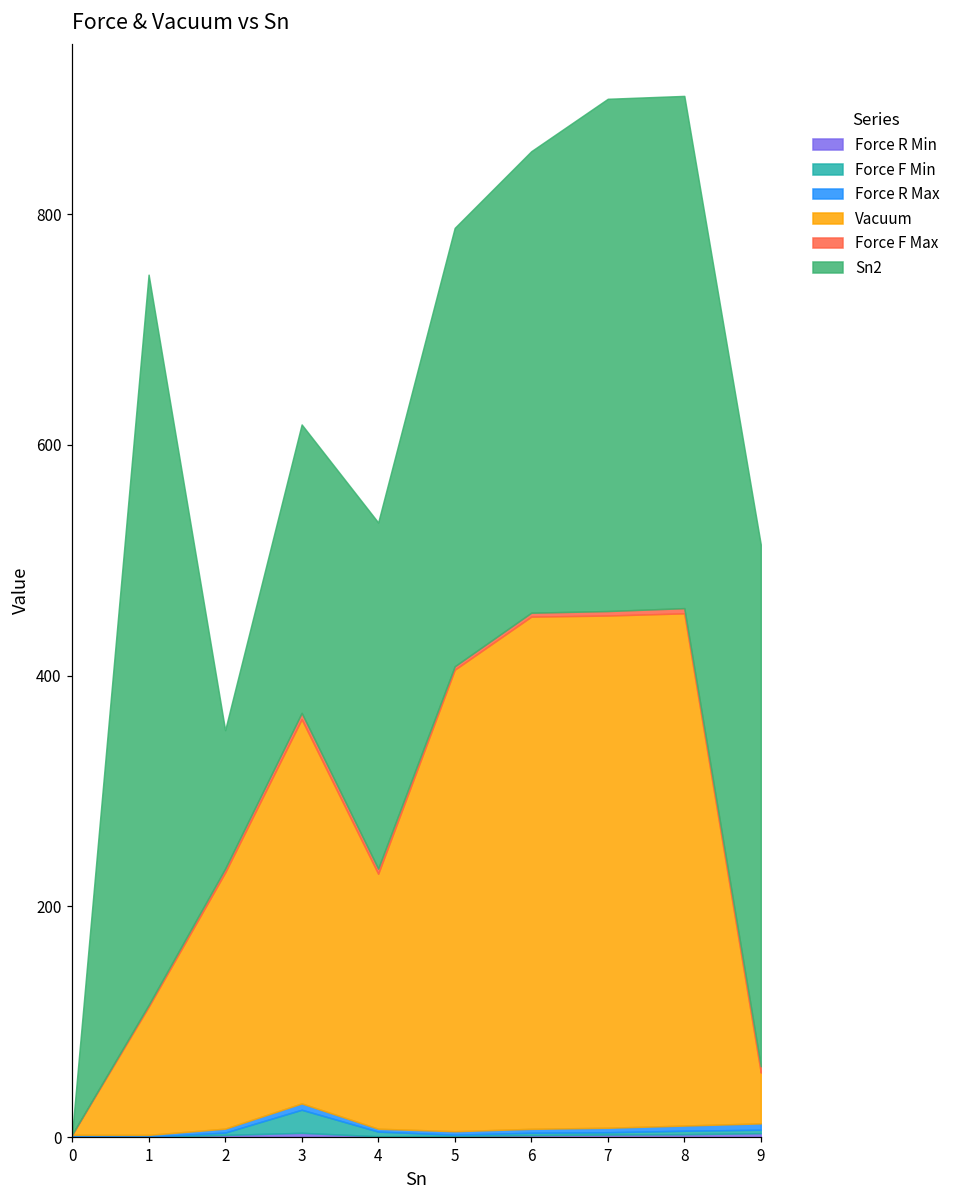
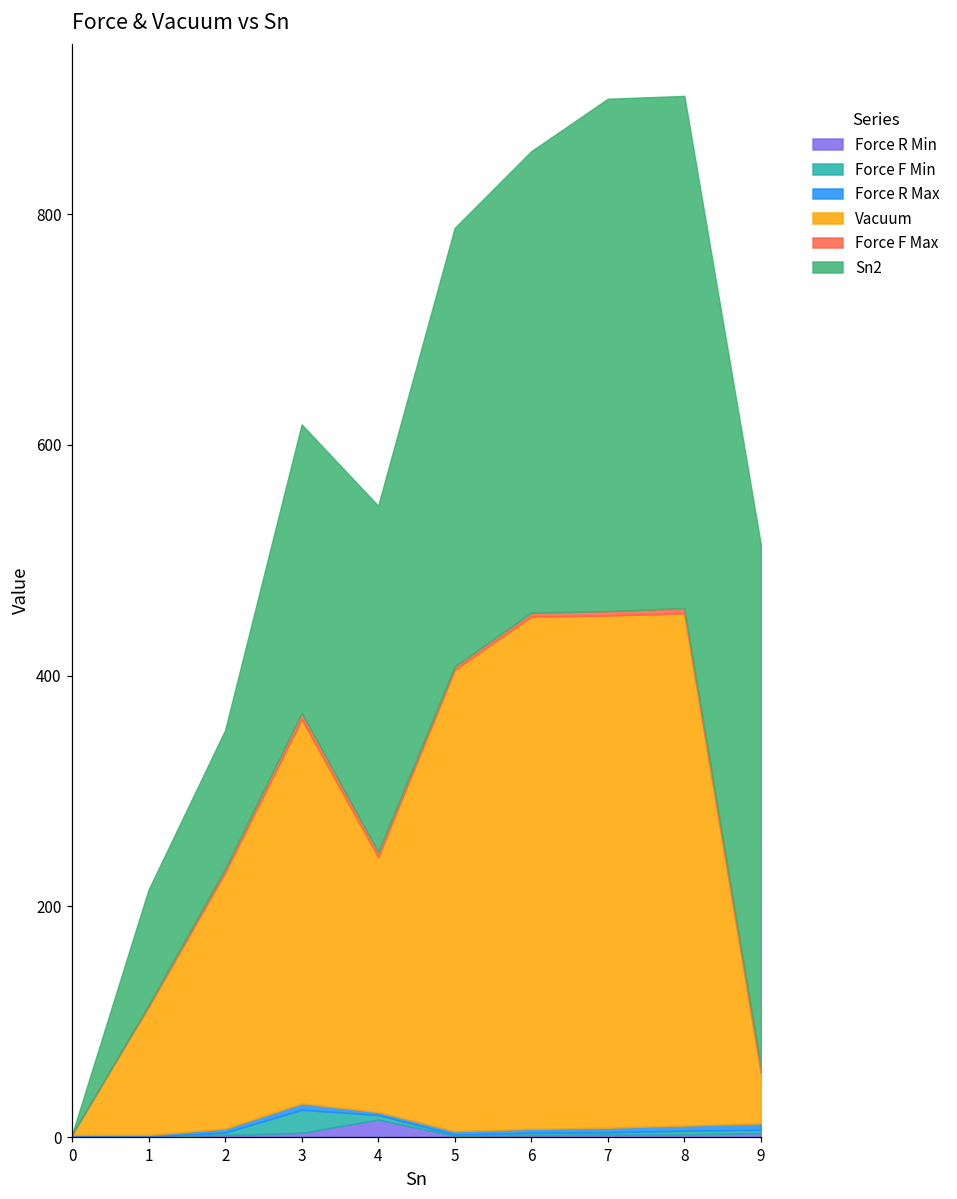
Sn2, 1: 633 -> 100
Force R Min, 4: 1 -> 15
